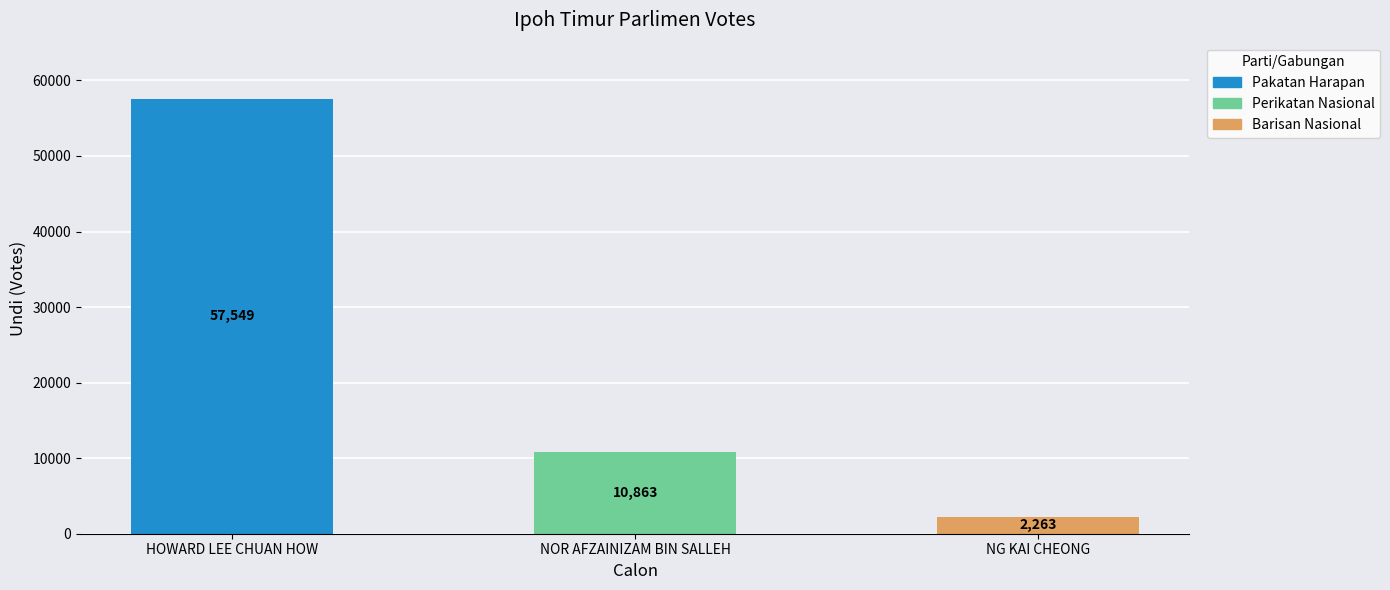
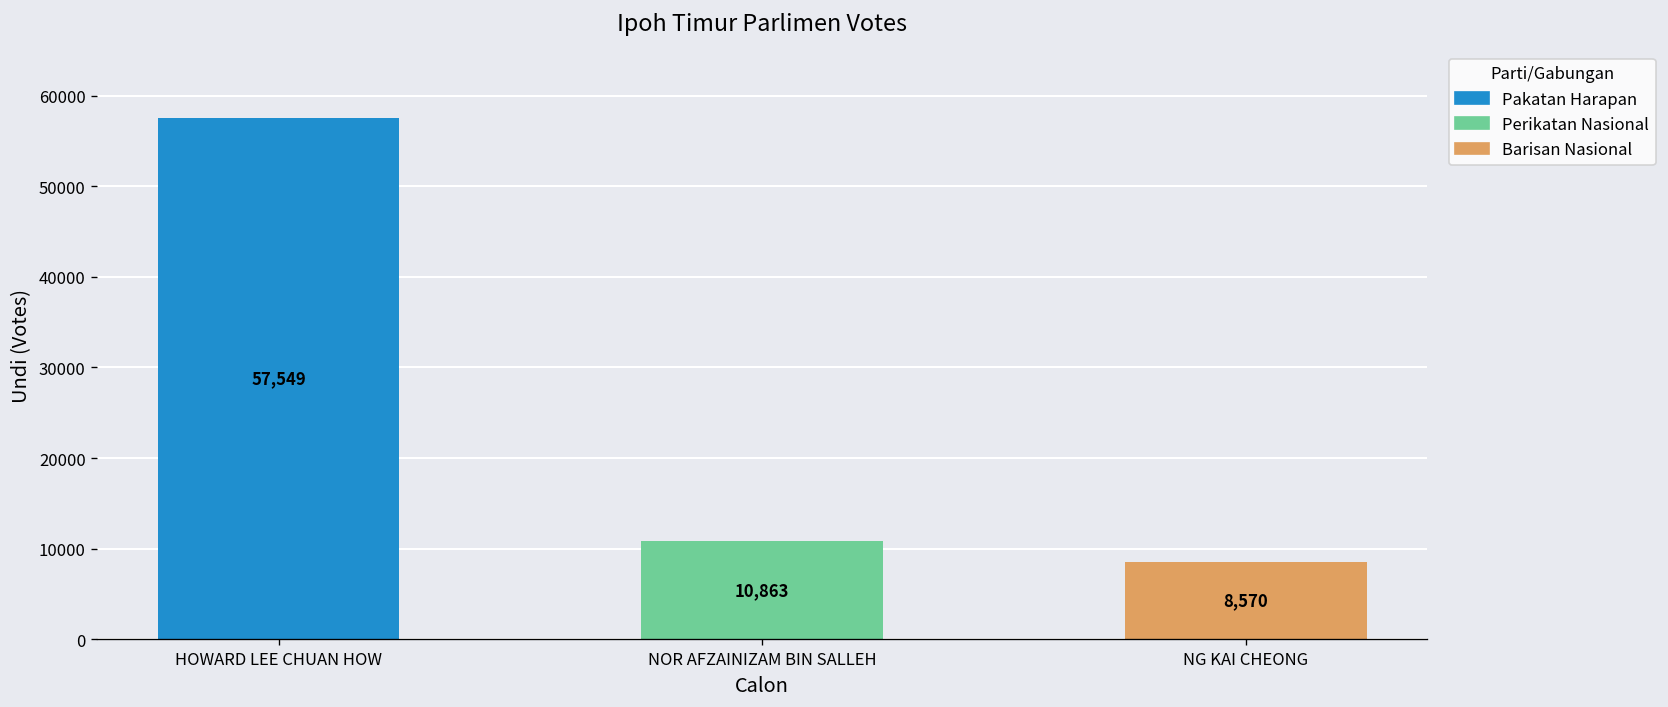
NG KAI CHEONG: 2,263 -> 8,570
